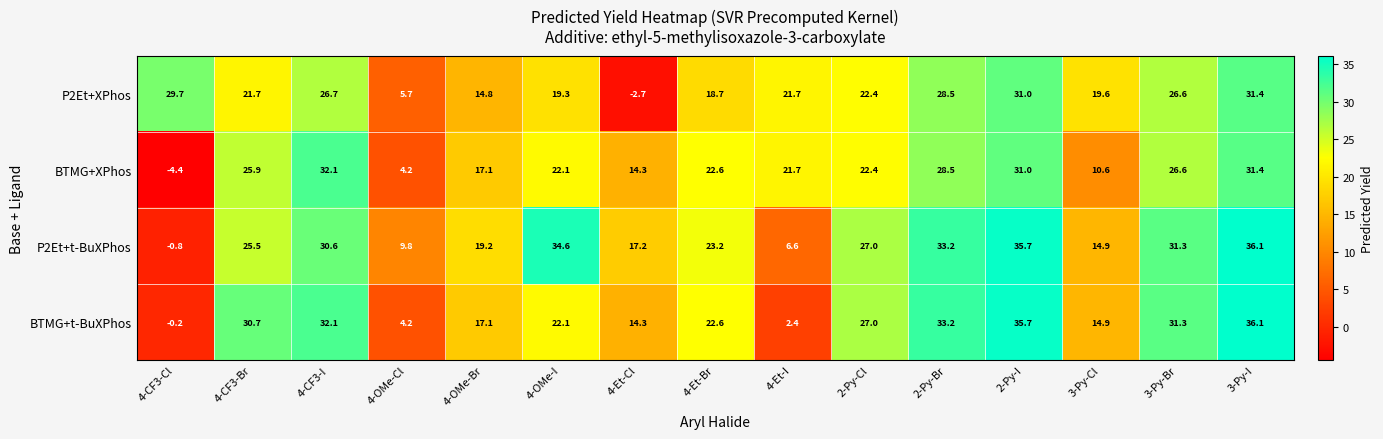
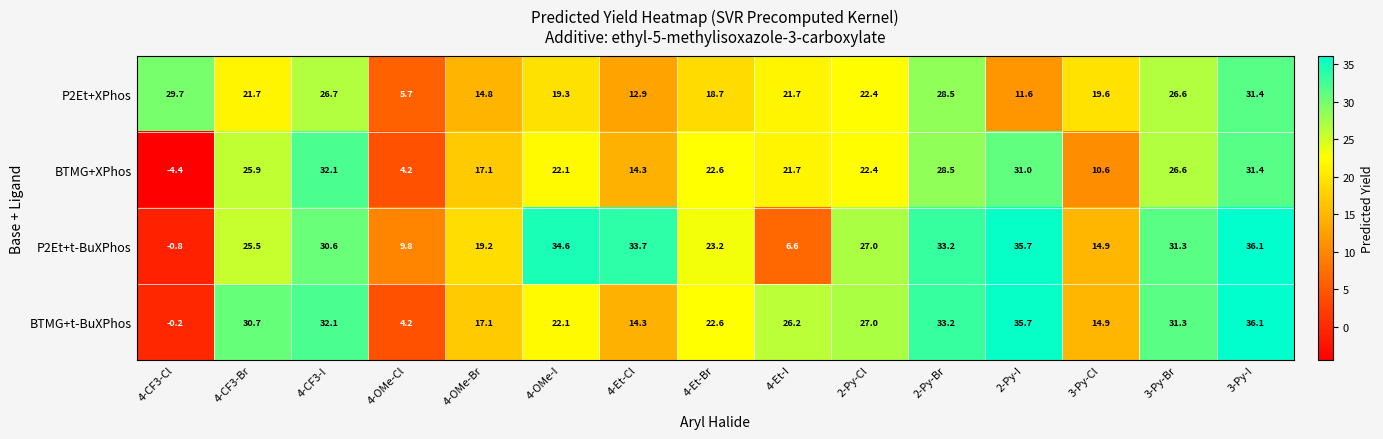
P2Et+XPhos, 4-Et-Cl: -2.7 -> 12.9
P2Et+XPhos, 2-Py-I: 31.0 -> 11.6
P2Et+t-BuXPhos, 4-Et-Cl: 17.2 -> 33.7
BTMG+t-BuXPhos, 4-Et-I: 2.4 -> 26.2
